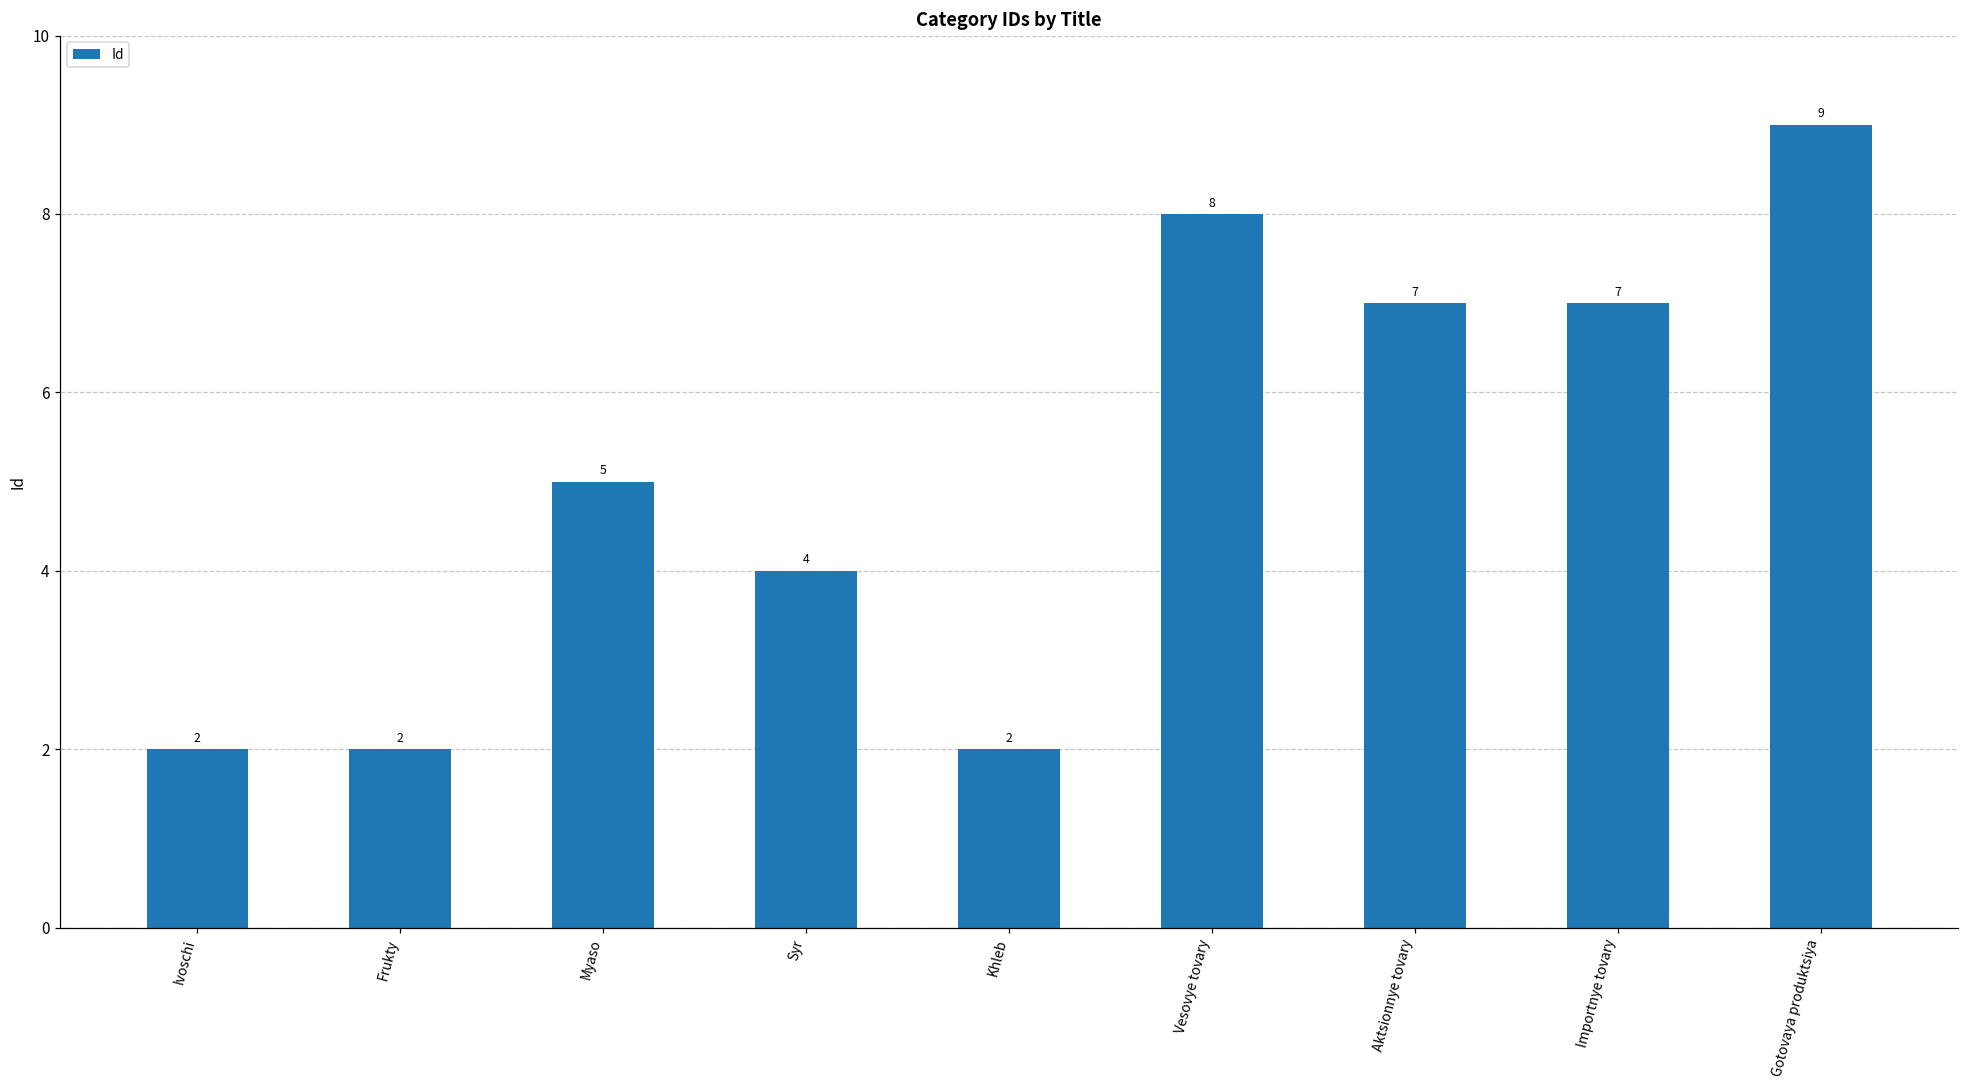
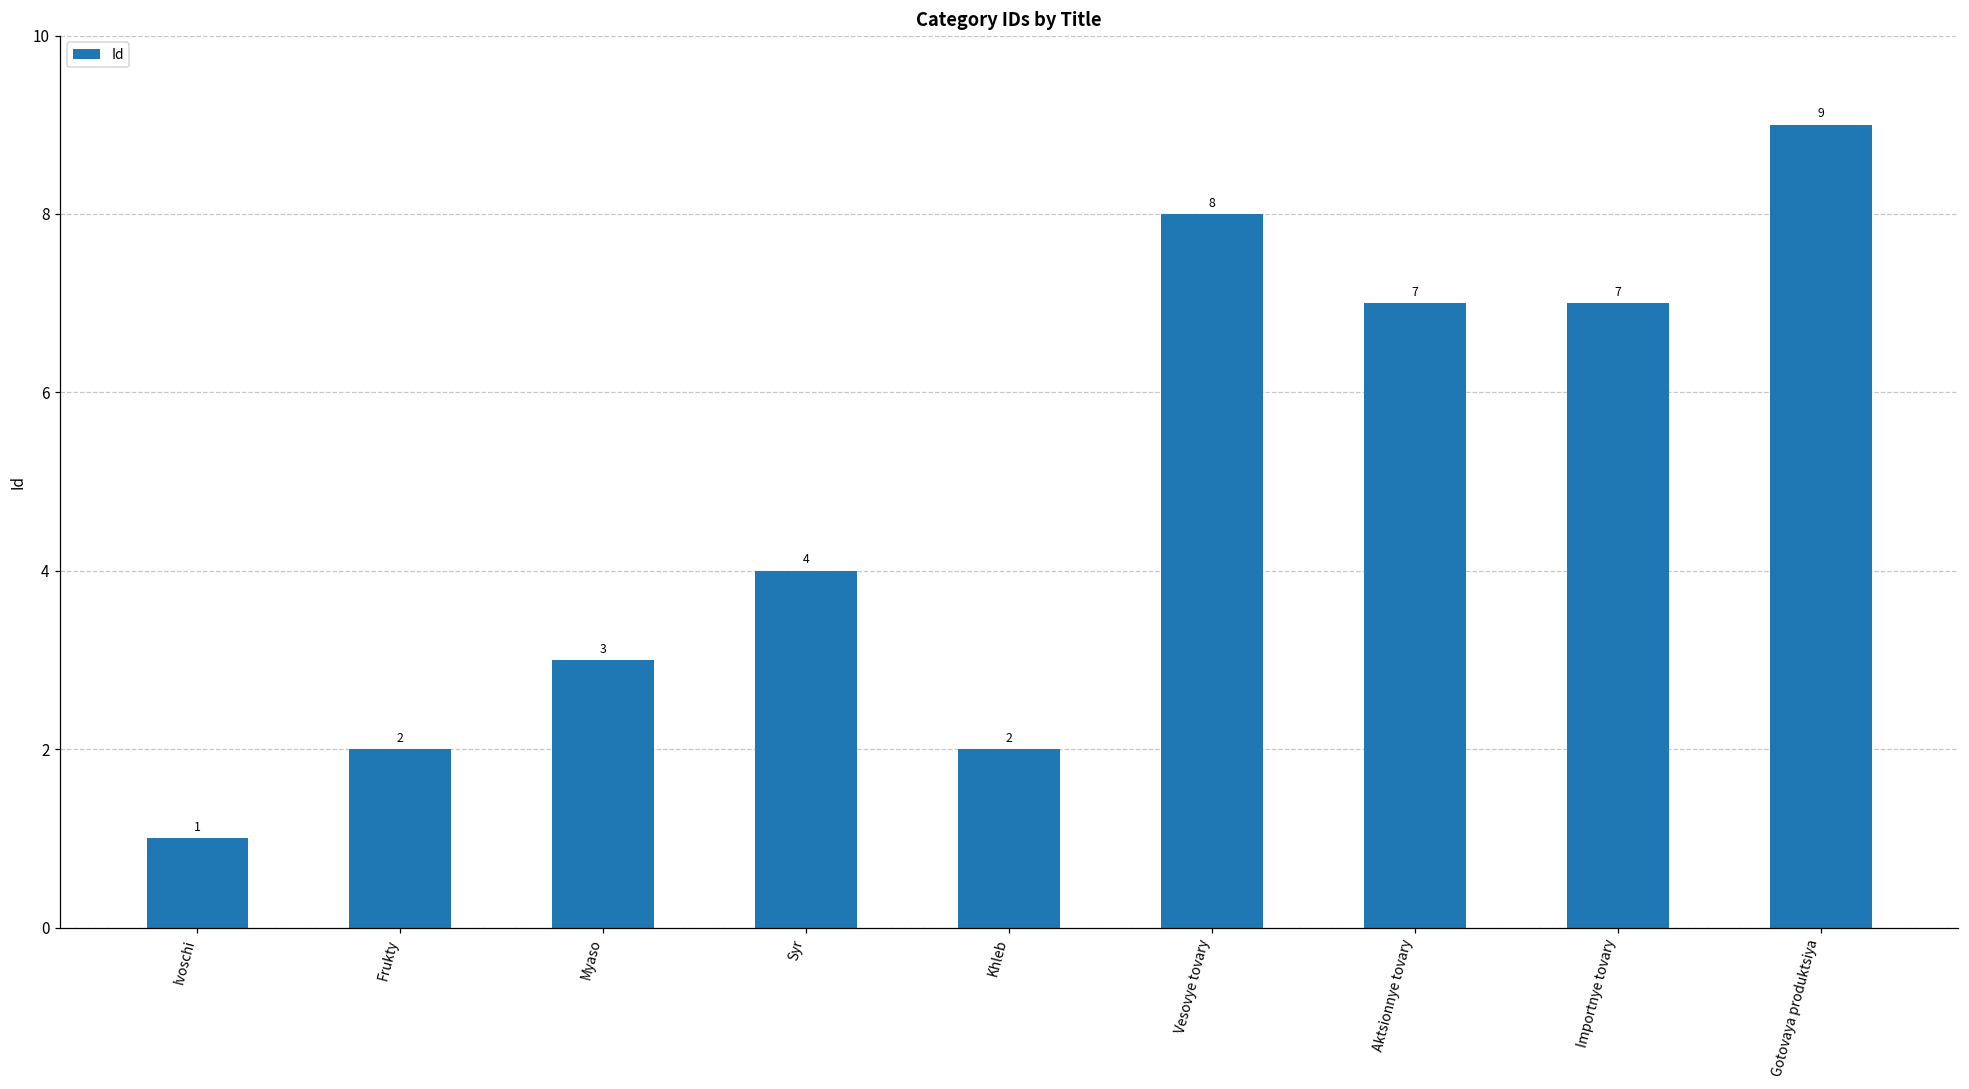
Ivoschi: 2 -> 1
Myaso: 5 -> 3
